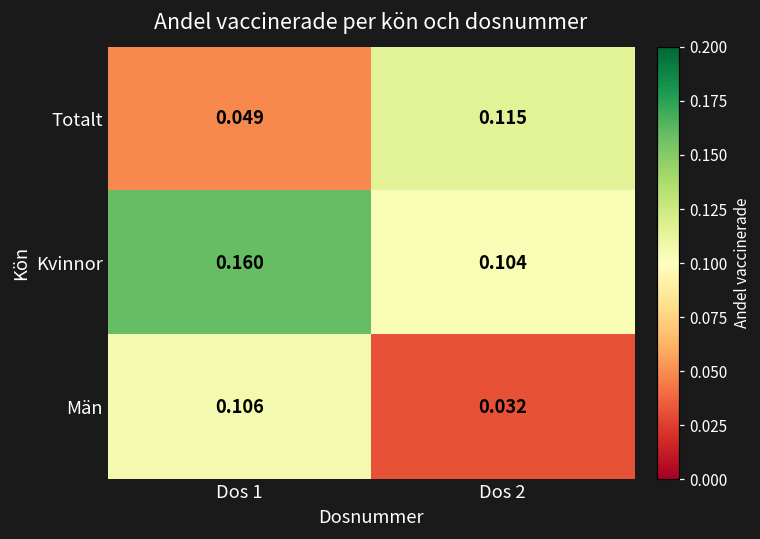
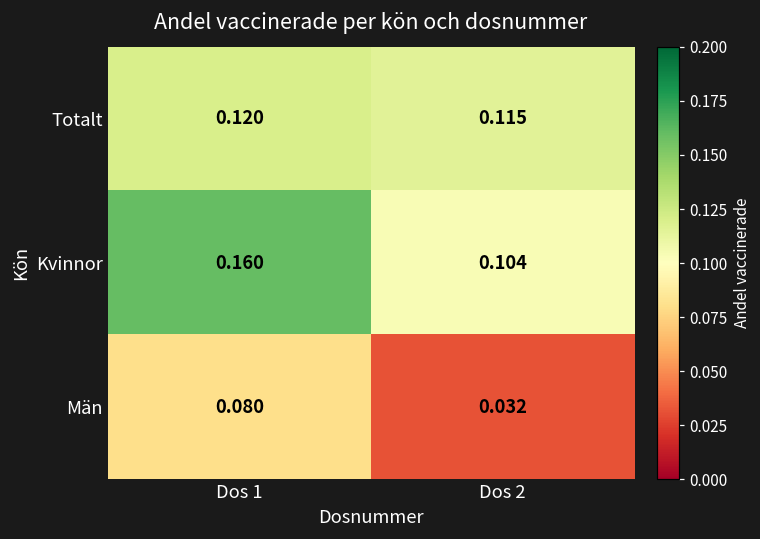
Totalt, Dos 1: 0.049 -> 0.120
Män, Dos 1: 0.106 -> 0.080
